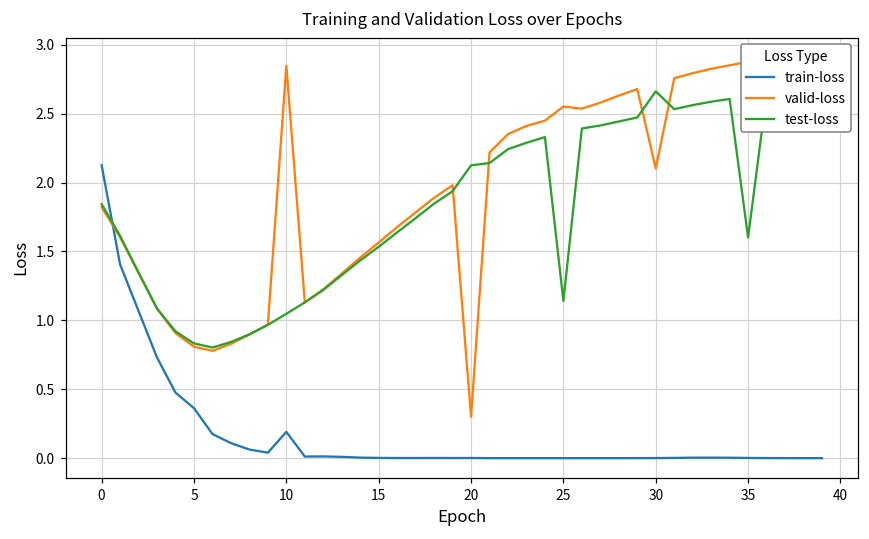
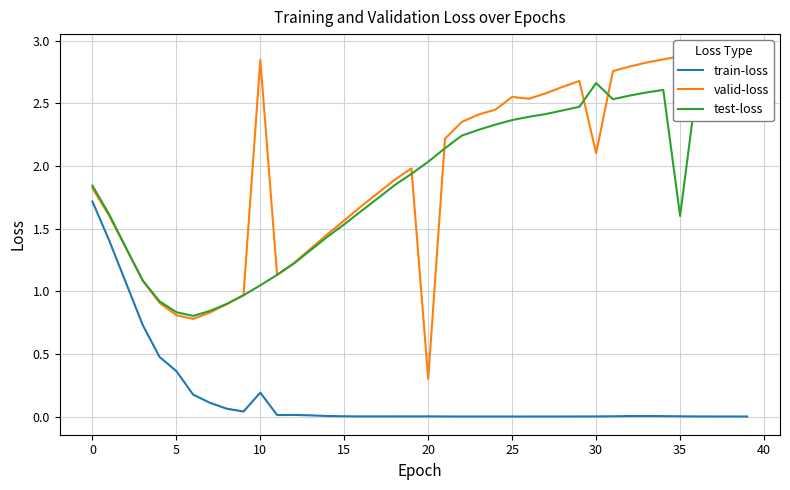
train-loss, 0: 2.13 -> 1.72
test-loss, 20: 2.13 -> 2.03
test-loss, 25: 1.14 -> 2.37
